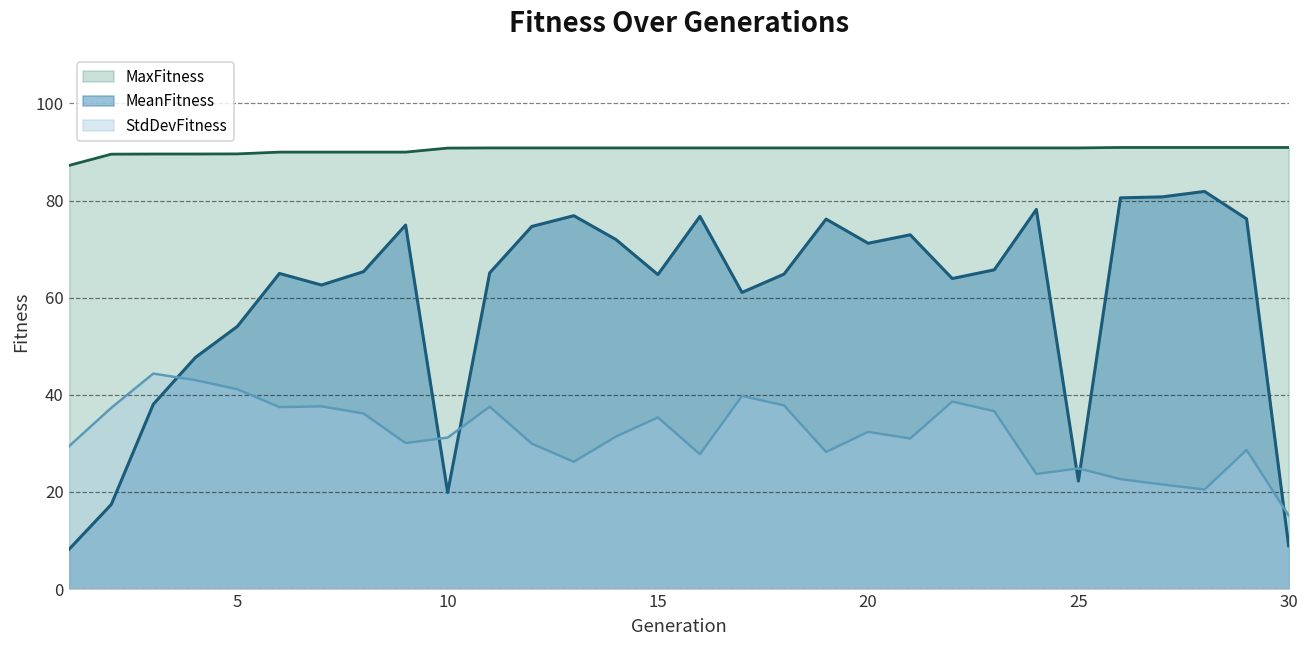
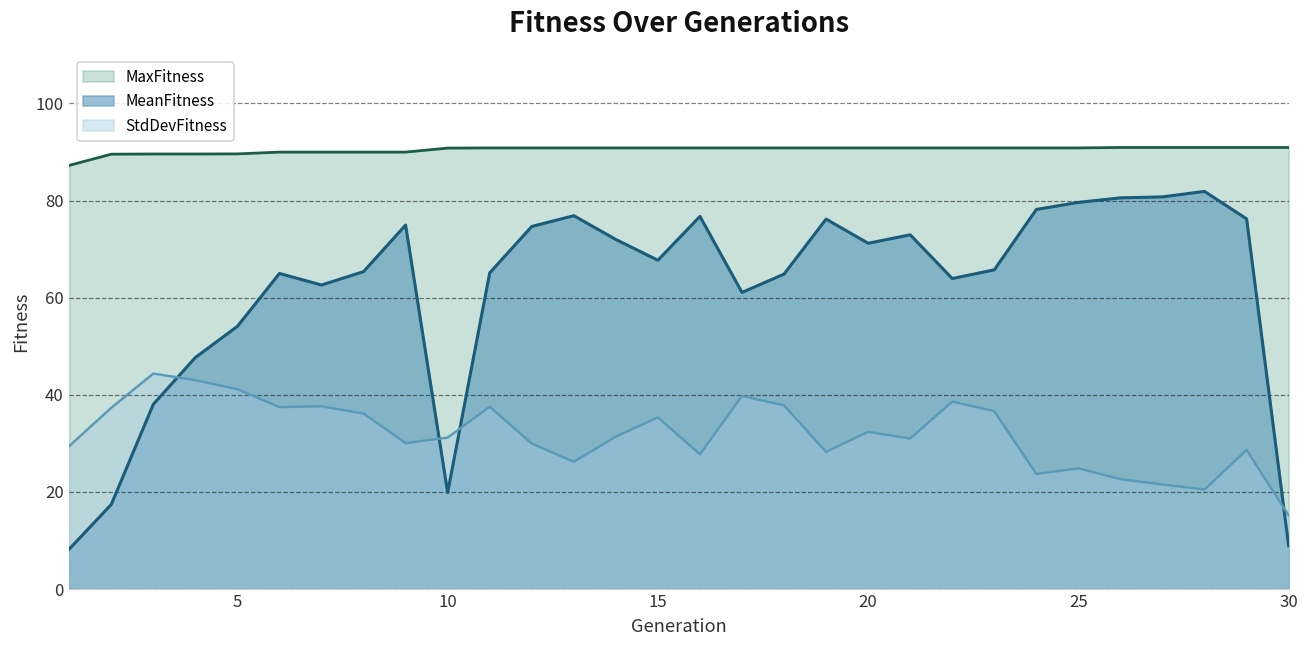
MeanFitness, 15: 65 -> 68
MeanFitness, 25: 22 -> 80
